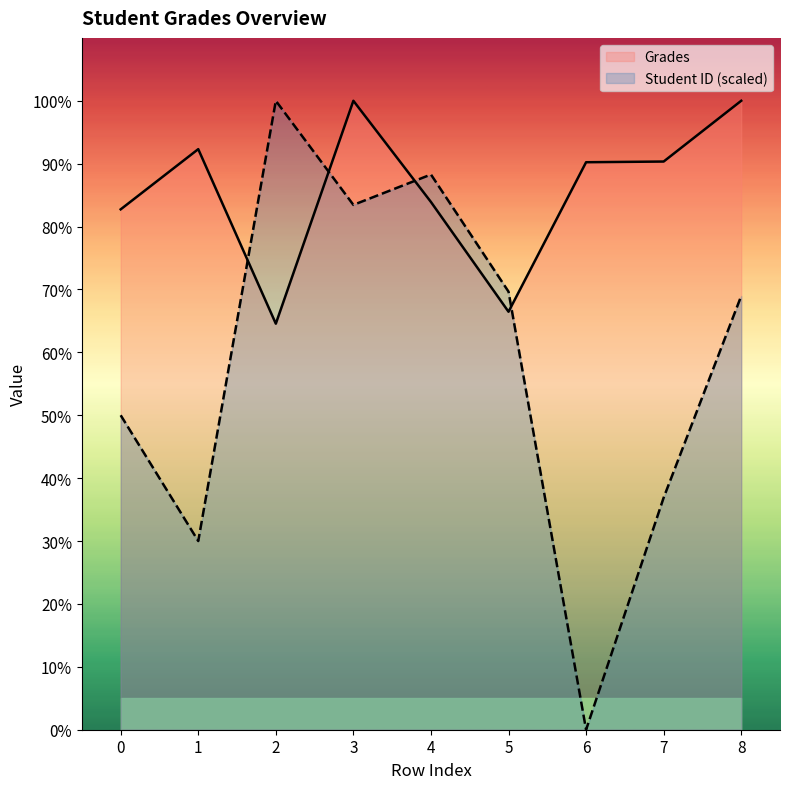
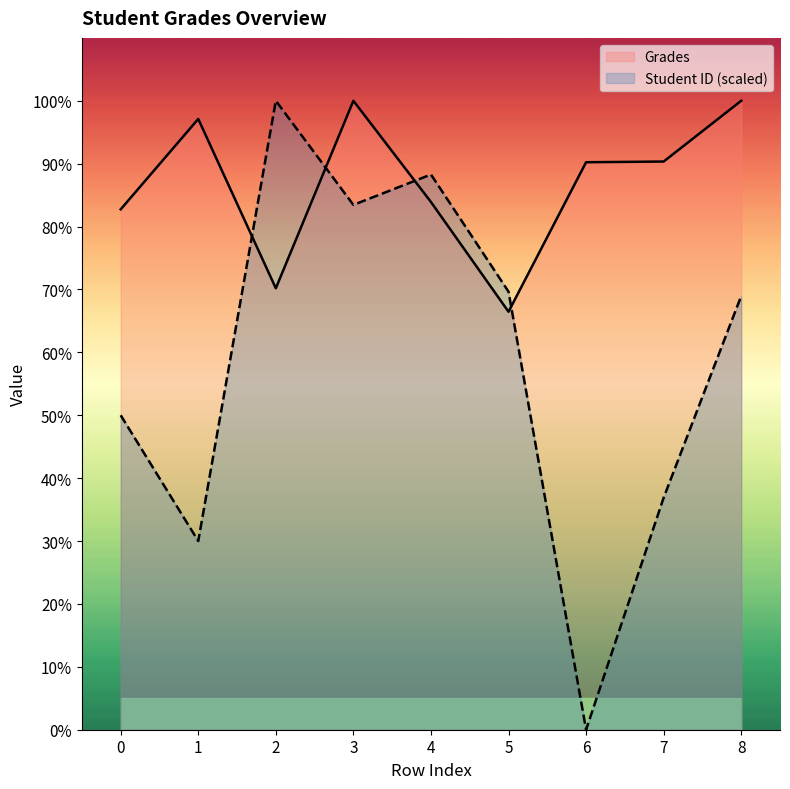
Grades, 1: 92% -> 97%
Grades, 2: 65% -> 70%
